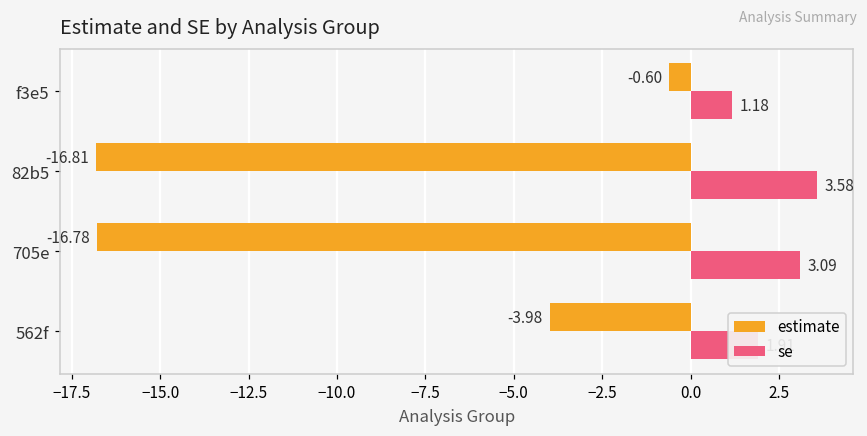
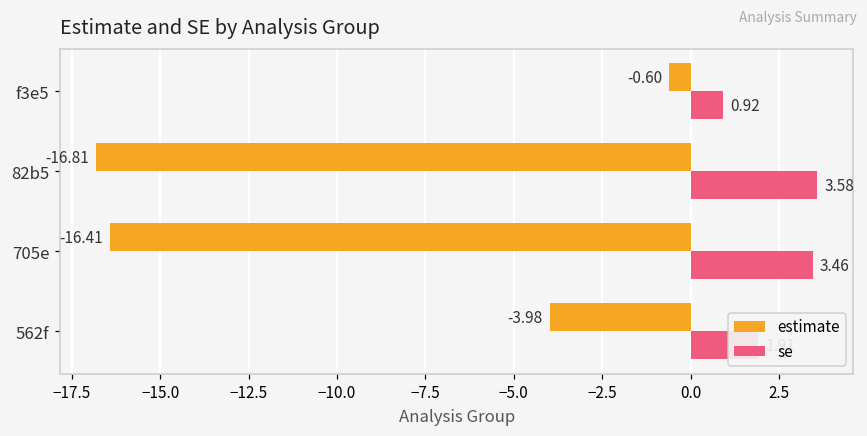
se, f3e5: 1.18 -> 0.92
estimate, 705e: -16.78 -> -16.41
se, 705e: 3.09 -> 3.46
